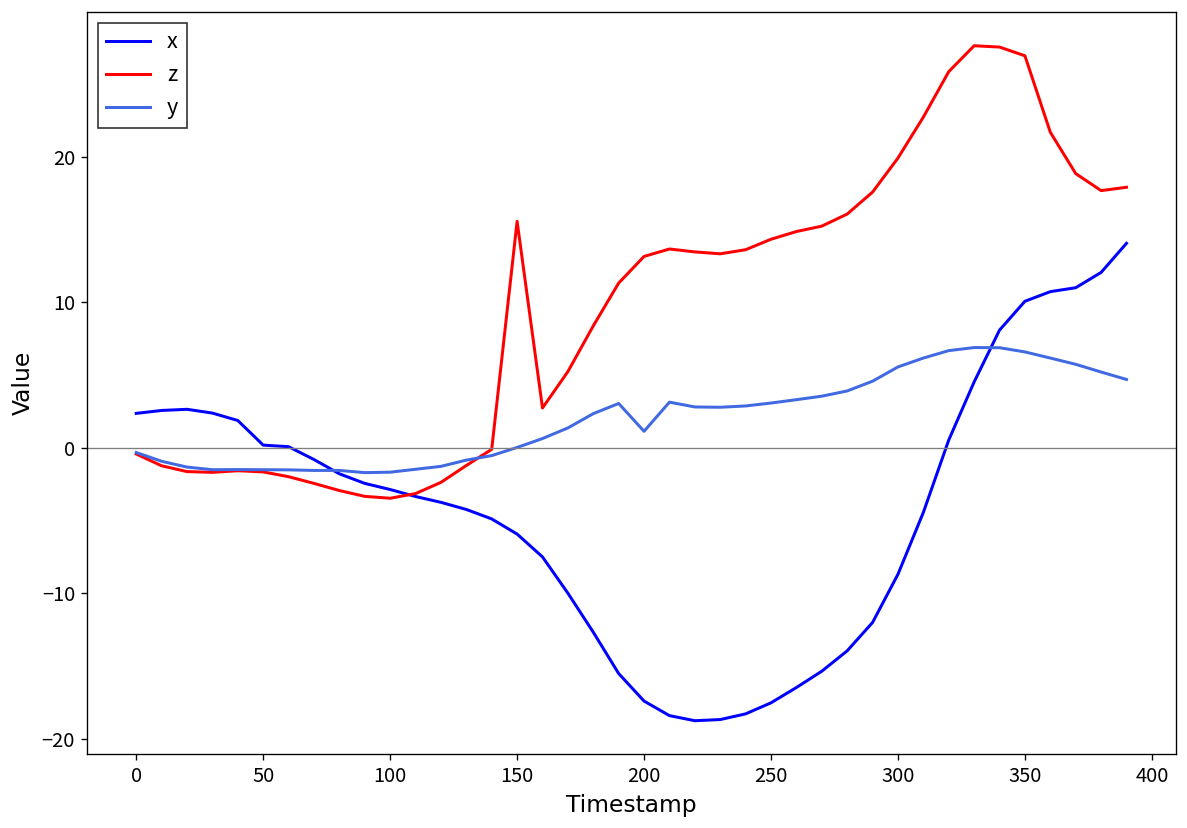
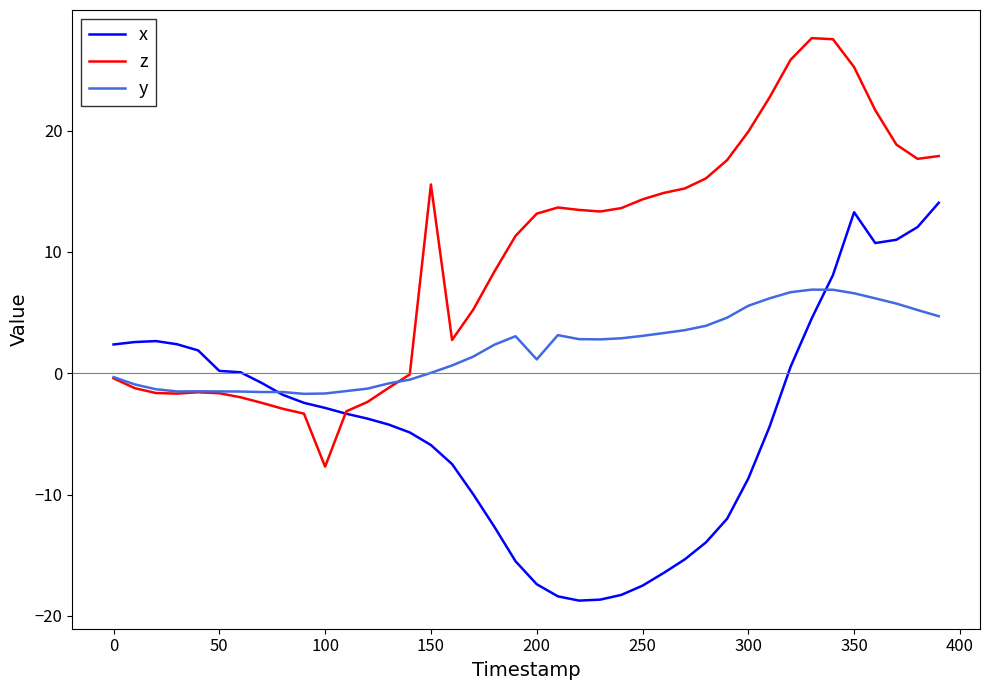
z, 100: -3.5 -> -7.7
x, 350: 10.1 -> 13.3
z, 350: 26.9 -> 25.2
